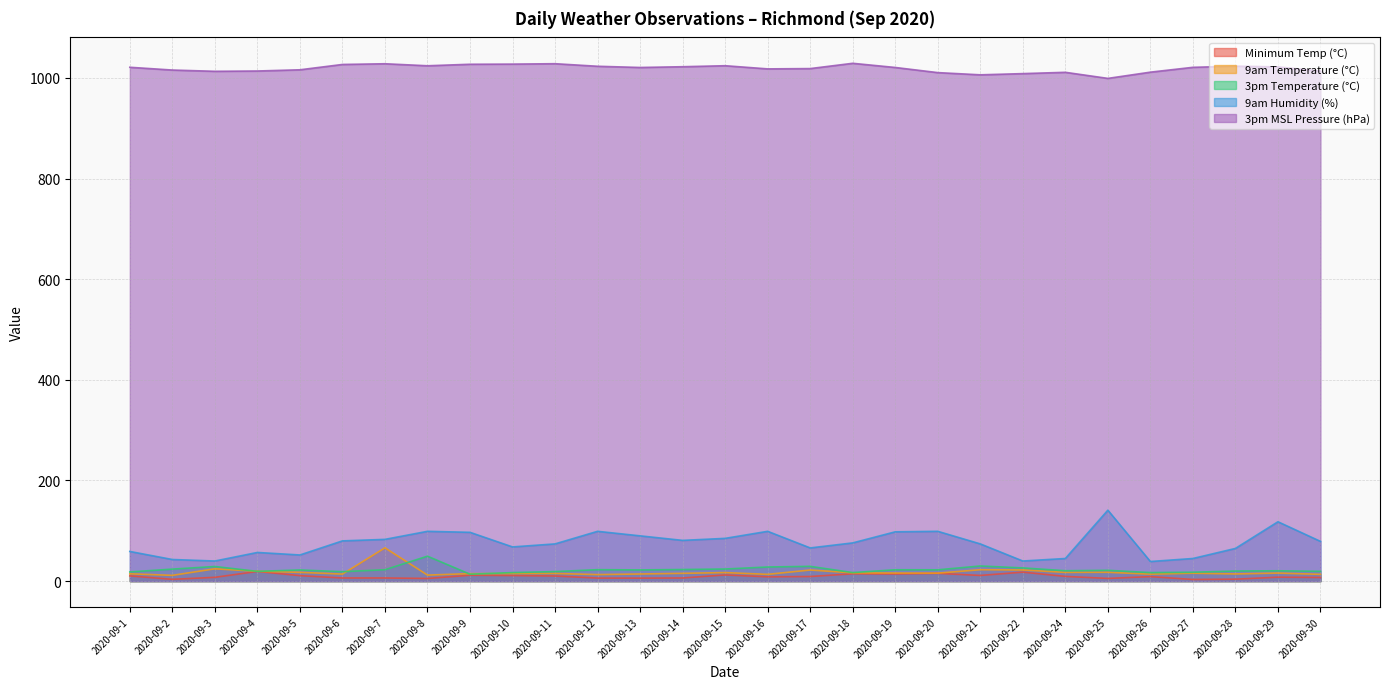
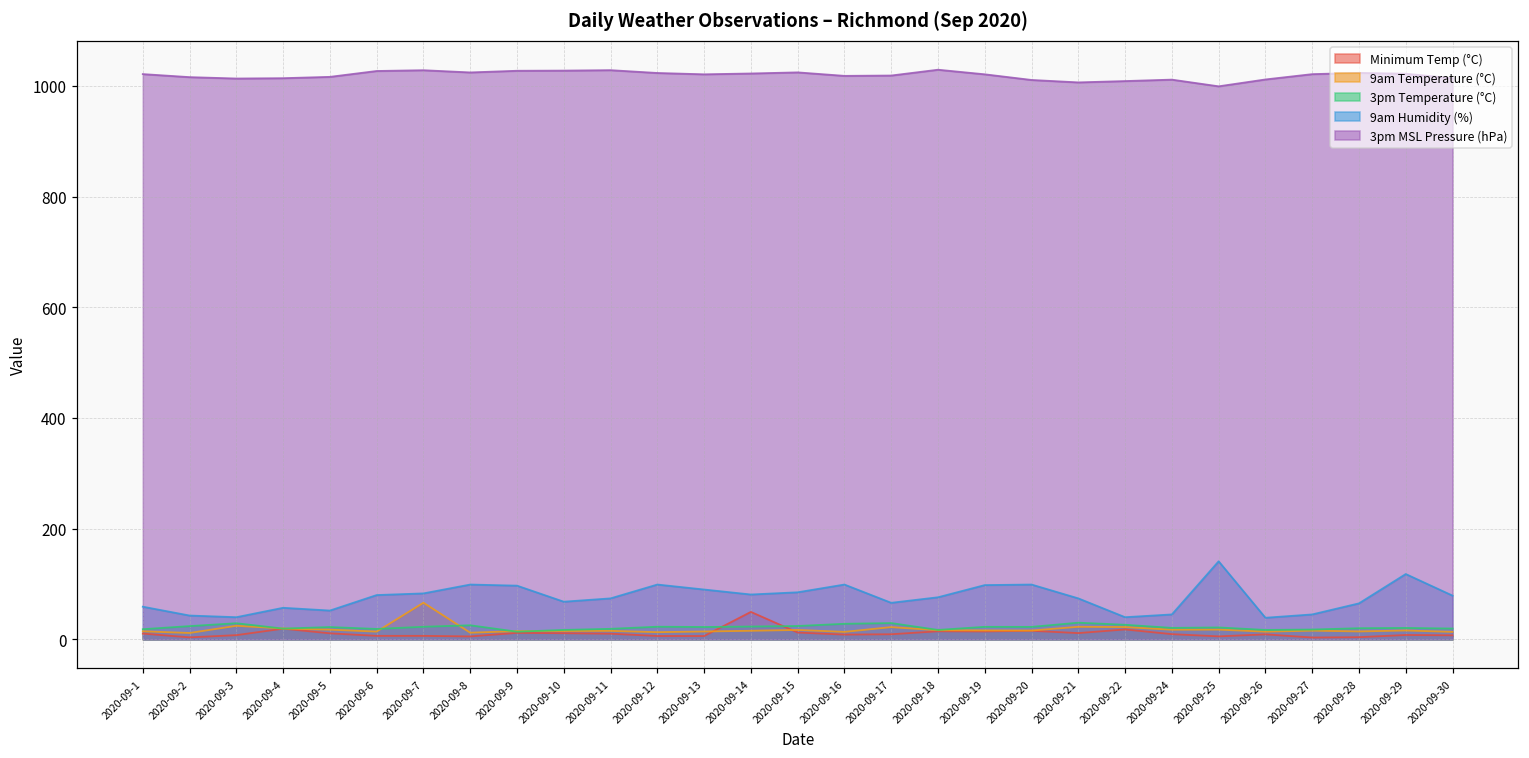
3pm Temperature (°C), 2020-09-8: 50 -> 30
Minimum Temp (°C), 2020-09-14: 10 -> 50
